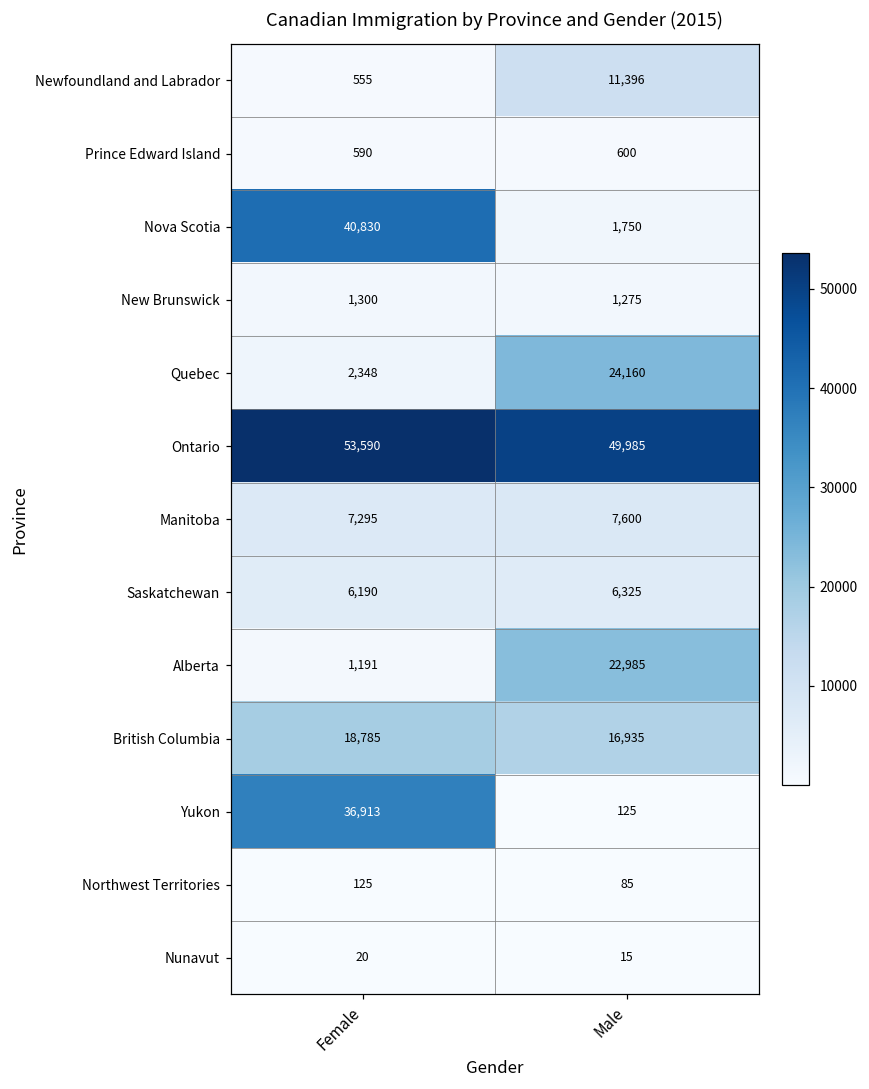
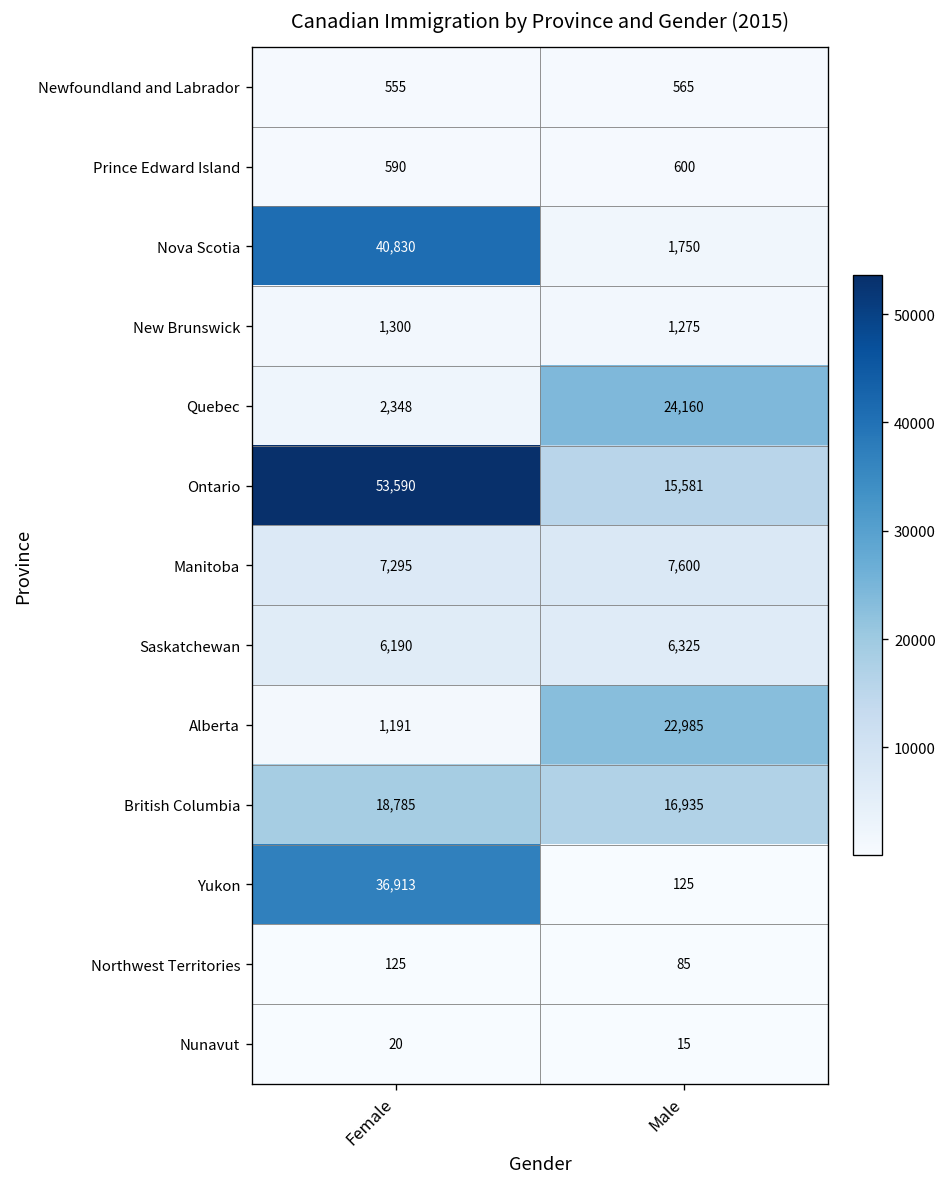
Newfoundland and Labrador, Male: 11,396 -> 565
Ontario, Male: 49,985 -> 15,581
